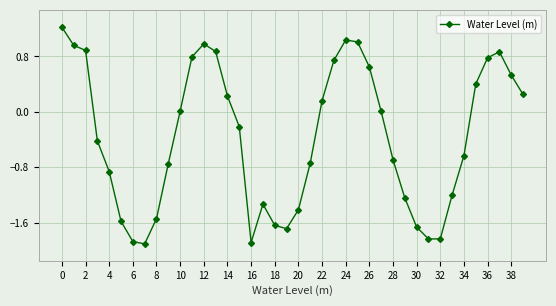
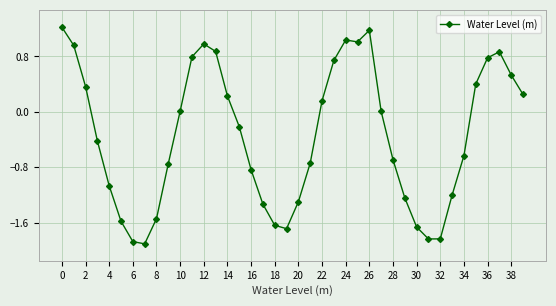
2: 0.9 -> 0.4
4: -0.9 -> -1.1
16: -1.9 -> -0.8
20: -1.4 -> -1.3
26: 0.6 -> 1.2
